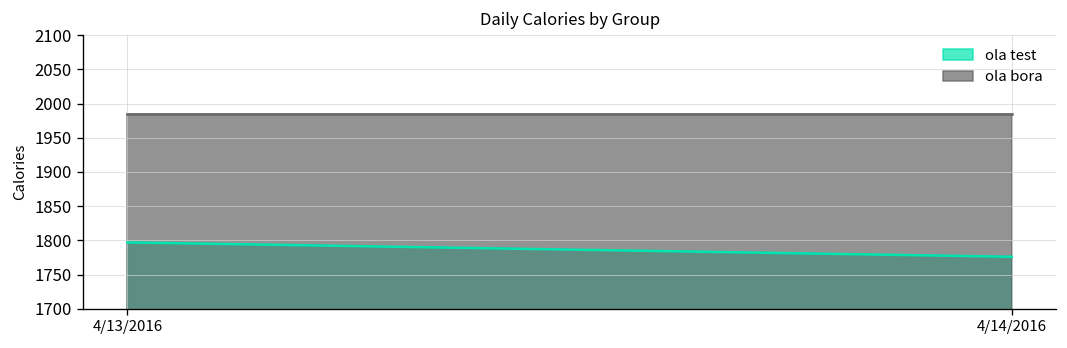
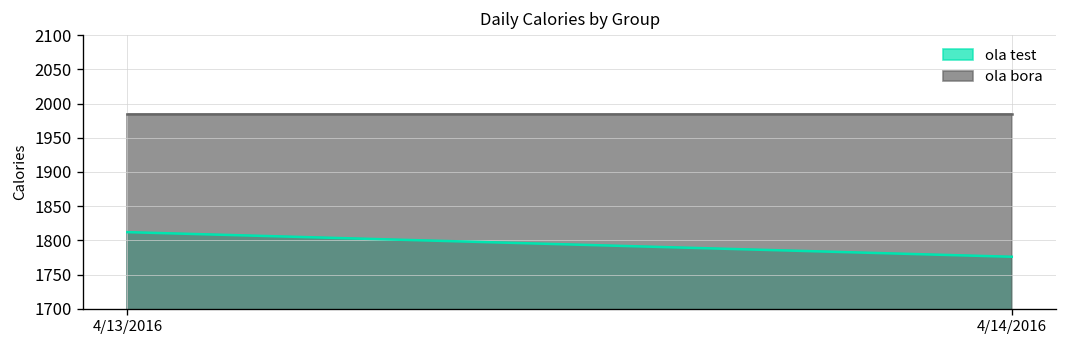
ola test, 4/13/2016: 1800 -> 1810
